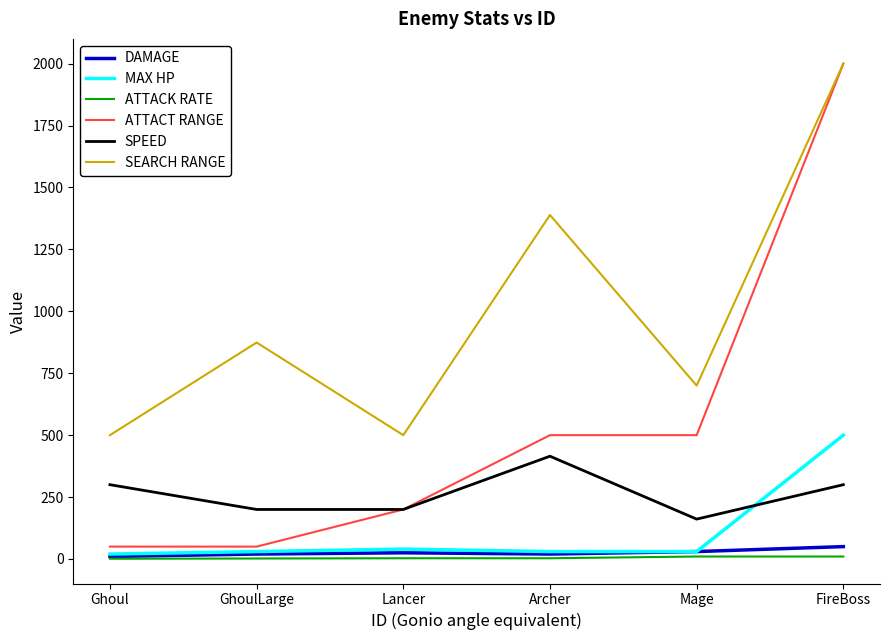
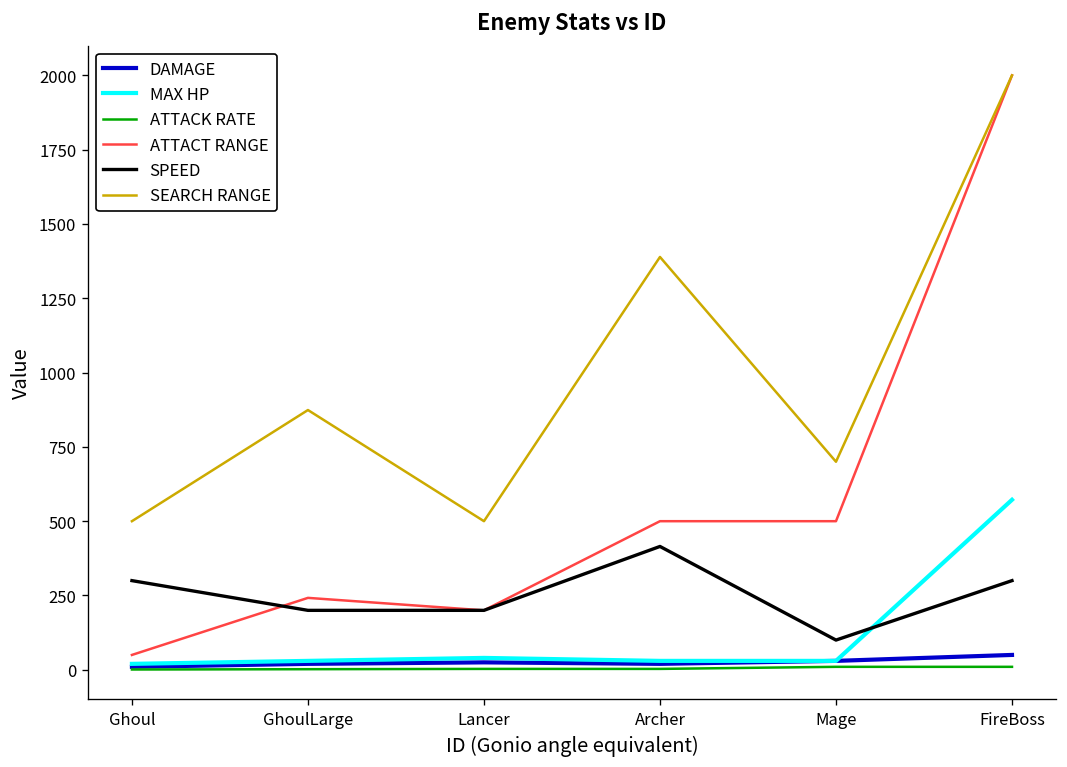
ATTACT RANGE, GhoulLarge: 50 -> 240
SPEED, Mage: 160 -> 100
MAX HP, FireBoss: 500 -> 570
